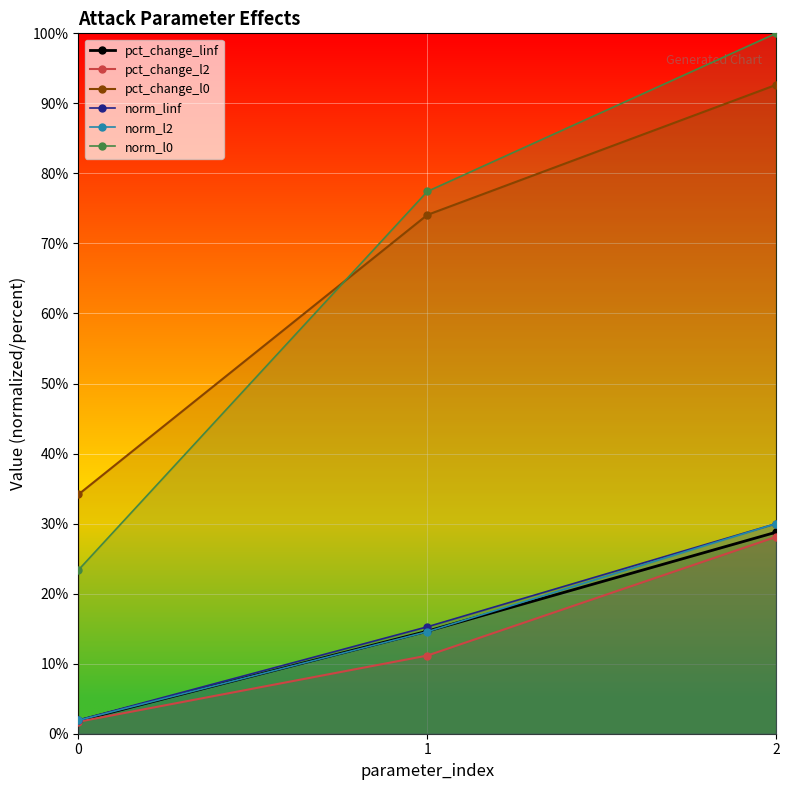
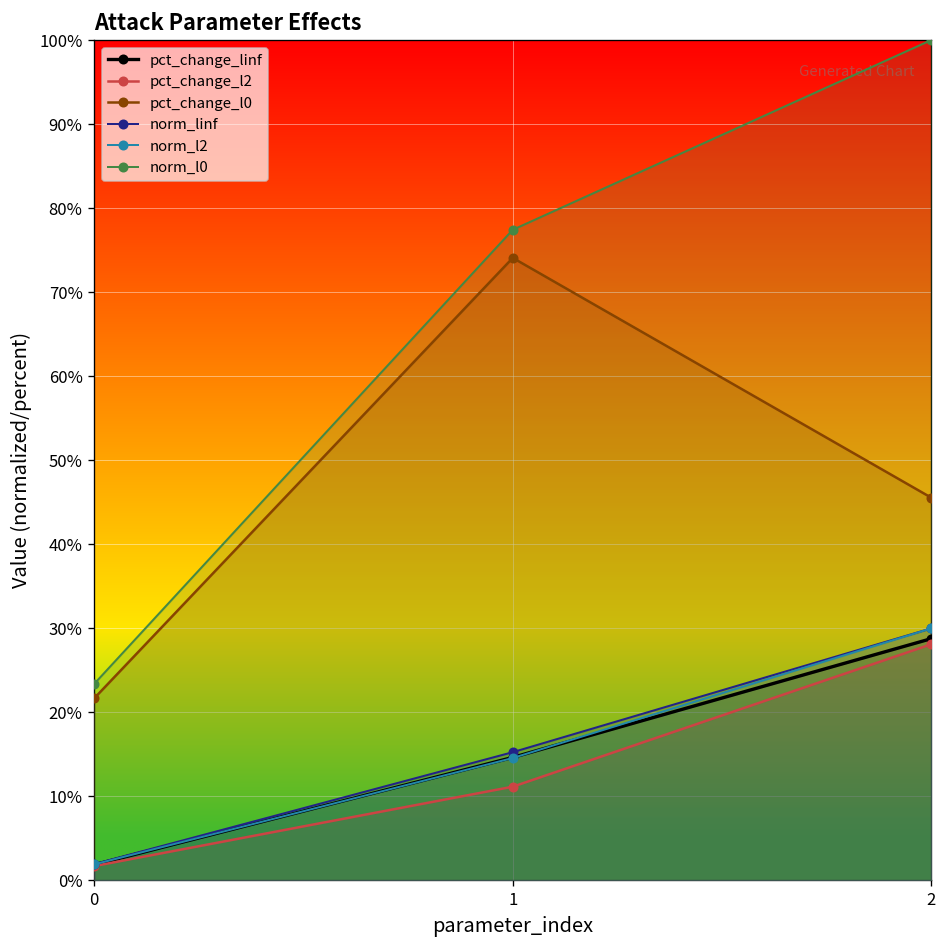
pct_change_l0, 0: 34% -> 22%
pct_change_l0, 2: 93% -> 46%
